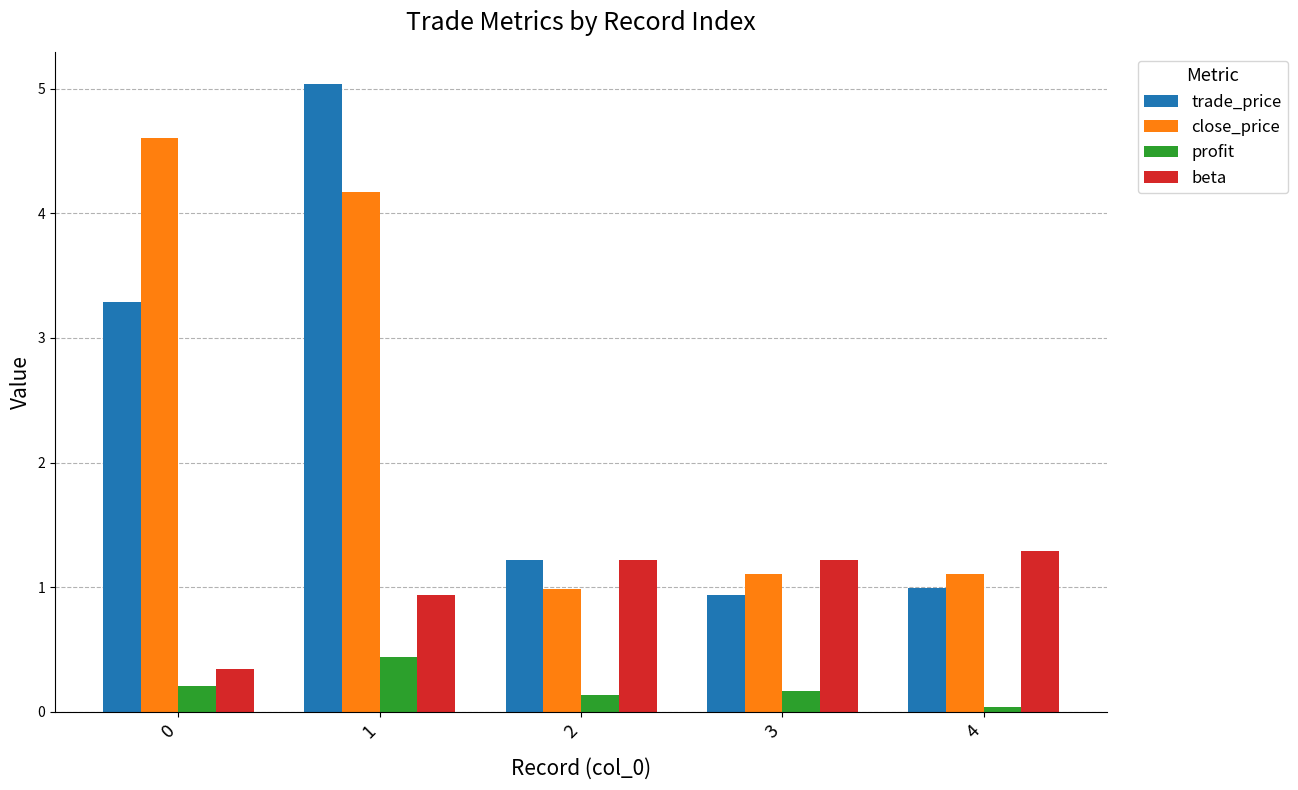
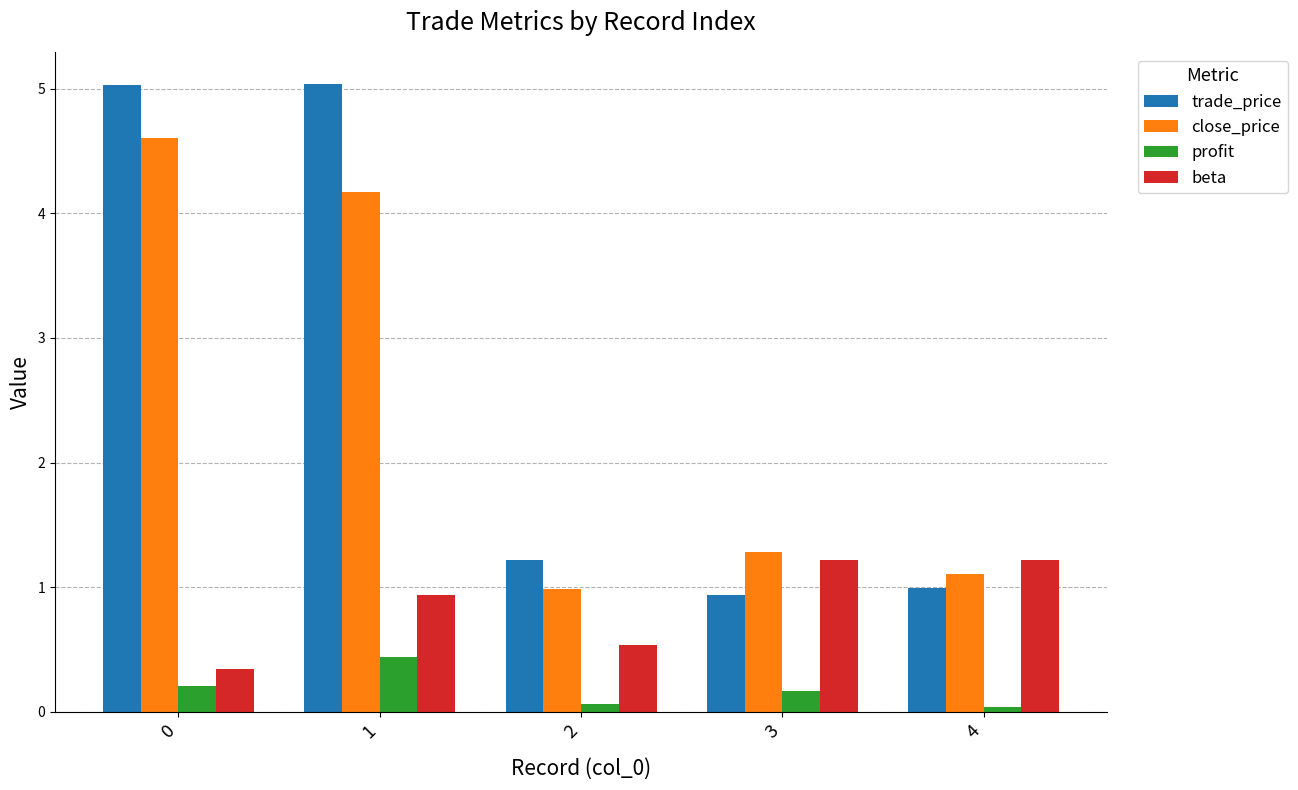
trade_price, 0: 3.28 -> 5.03
profit, 2: 0.14 -> 0.06
beta, 2: 1.21 -> 0.54
close_price, 3: 1.11 -> 1.28
beta, 4: 1.29 -> 1.21
